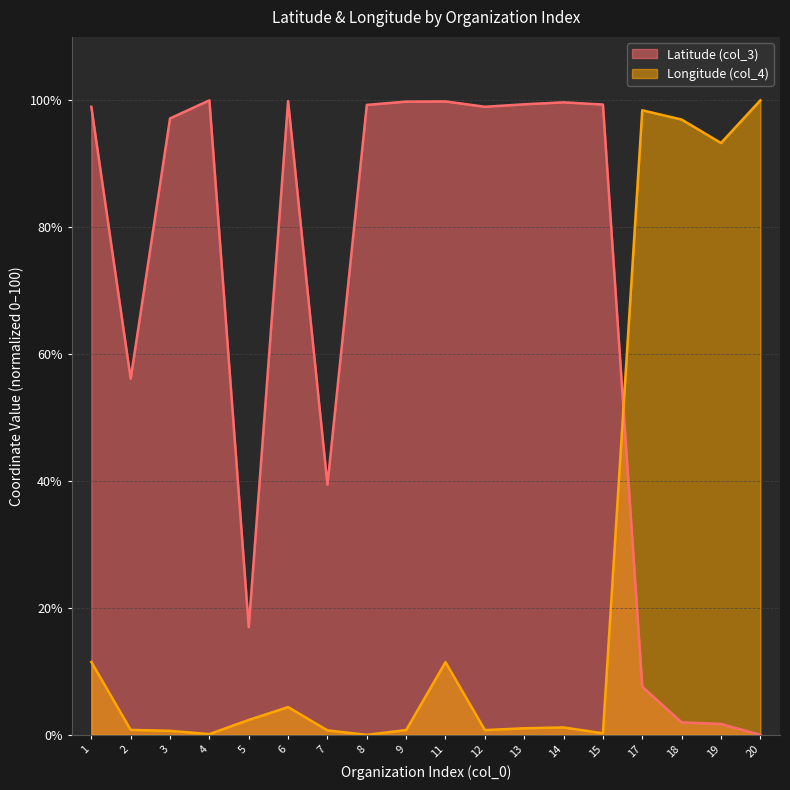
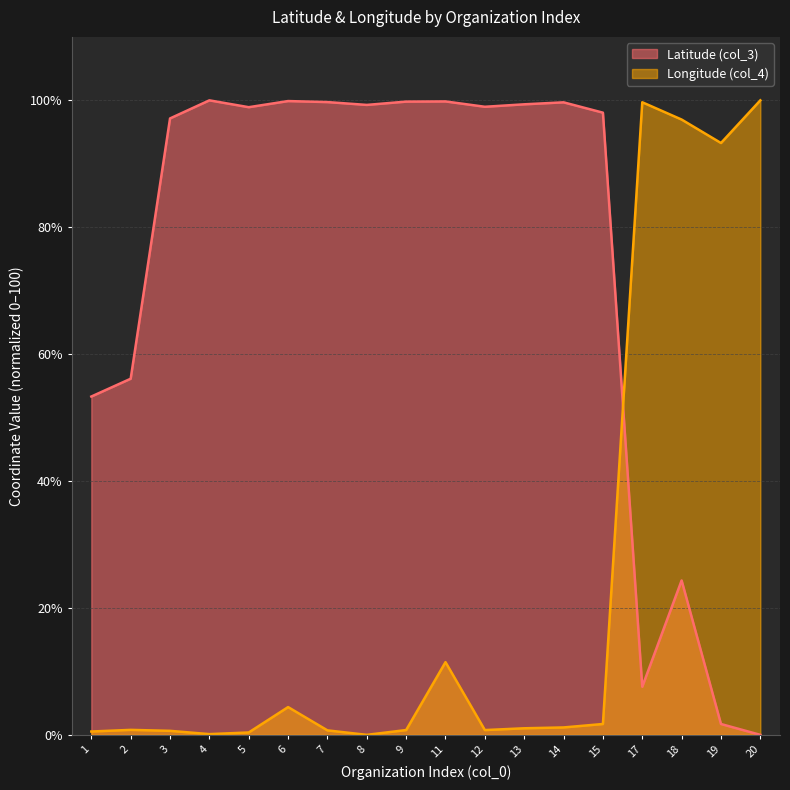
Latitude (col_3), 1: 99% -> 53%
Longitude (col_4), 1: 11% -> 1%
Latitude (col_3), 5: 17% -> 99%
Longitude (col_4), 5: 2% -> 0%
Latitude (col_3), 7: 39% -> 100%
Latitude (col_3), 15: 99% -> 98%
Longitude (col_4), 15: 0% -> 2%
Longitude (col_4), 17: 98% -> 100%
Latitude (col_3), 18: 2% -> 24%
